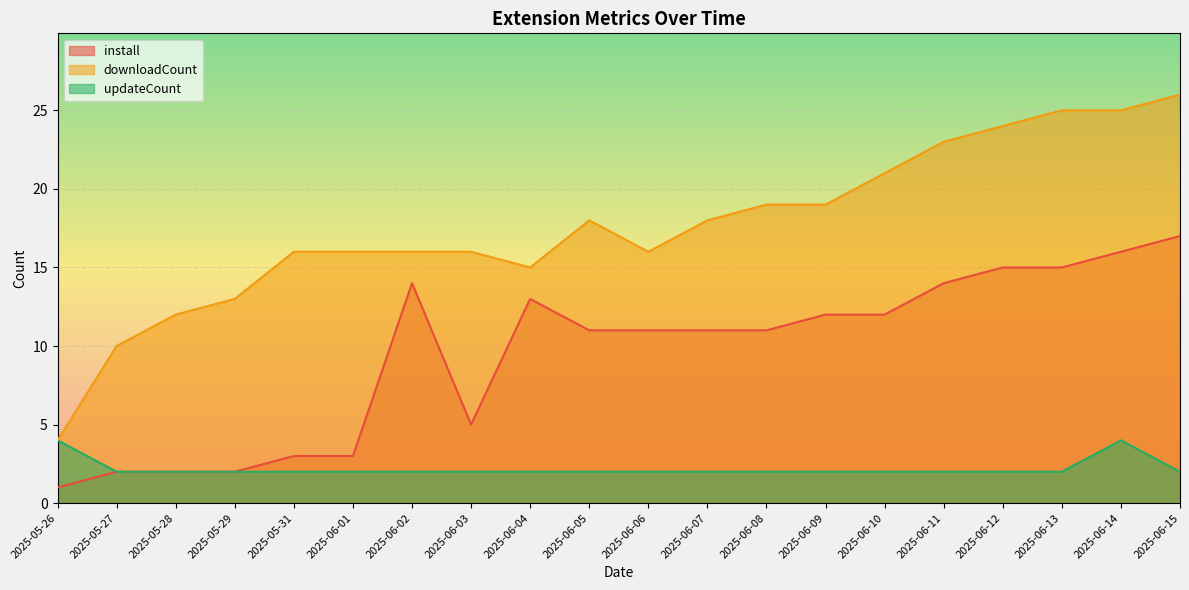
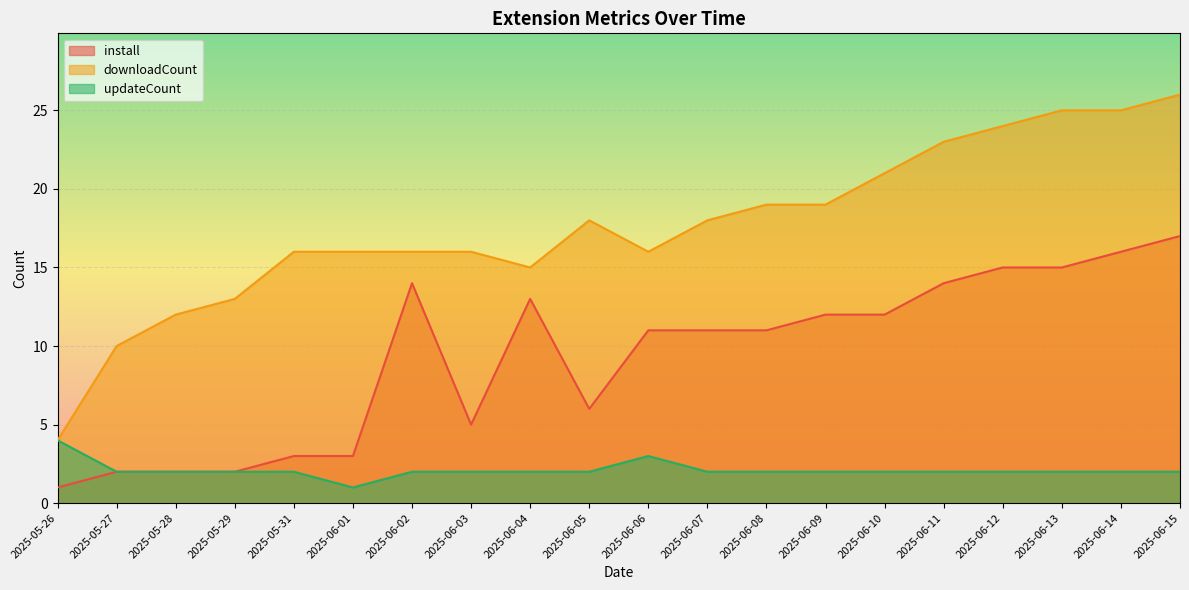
updateCount, 2025-06-01: 2 -> 1
install, 2025-06-05: 11 -> 6
updateCount, 2025-06-06: 2 -> 3
updateCount, 2025-06-14: 4 -> 2
